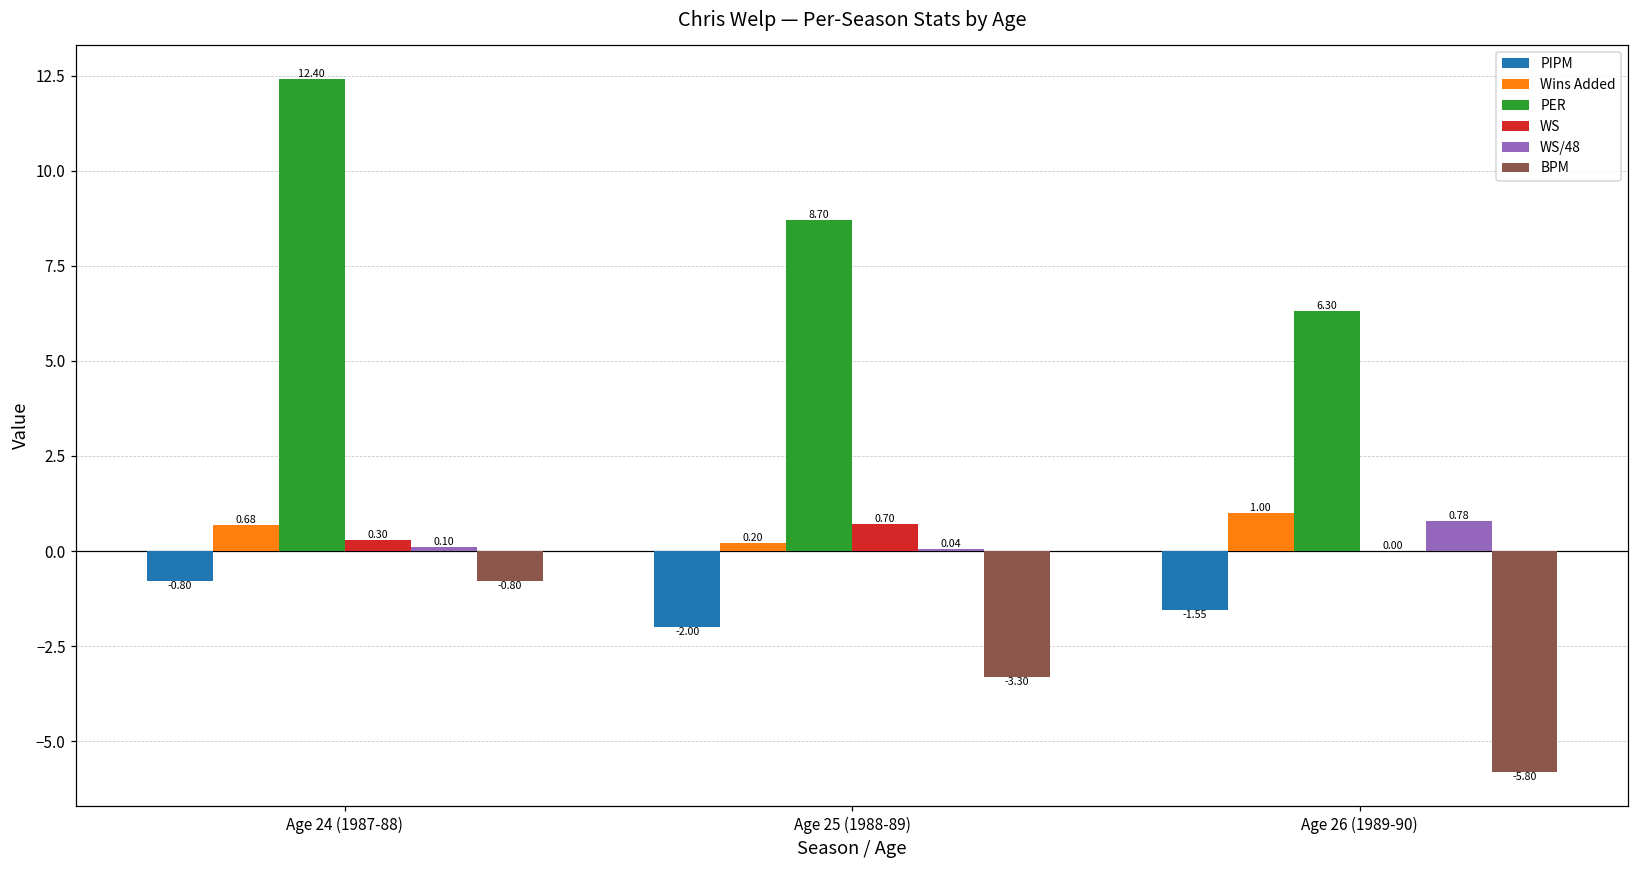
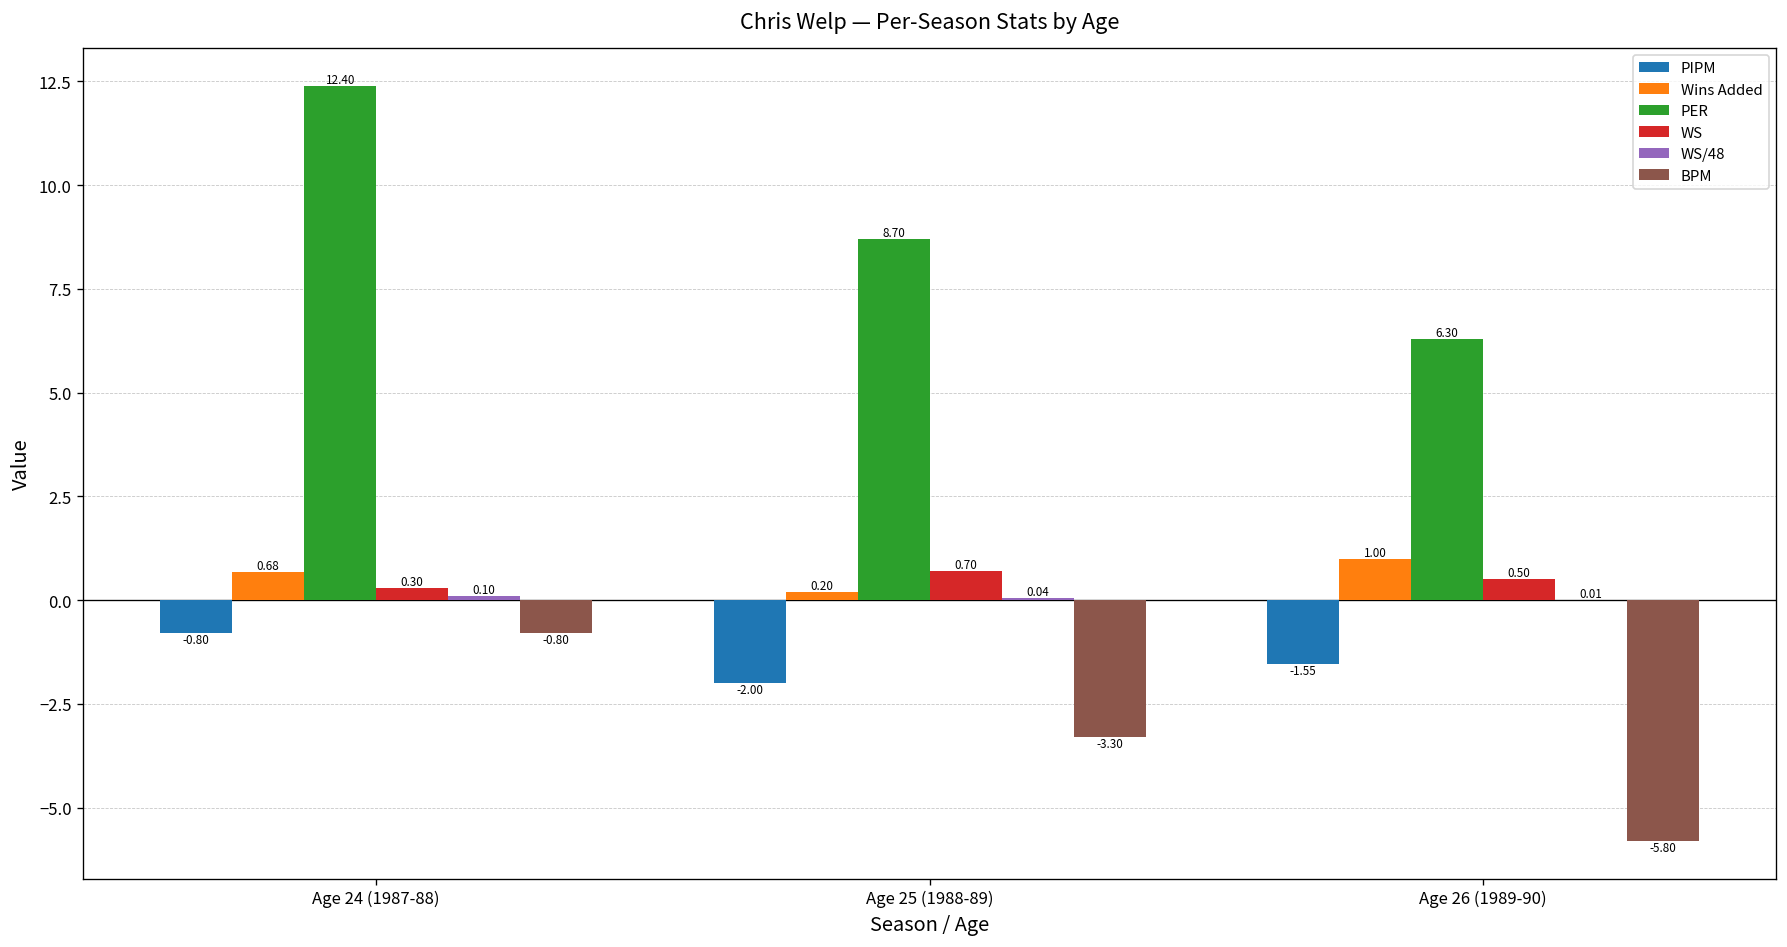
WS, Age 26 (1989-90): 0.00 -> 0.50
WS/48, Age 26 (1989-90): 0.78 -> 0.01
